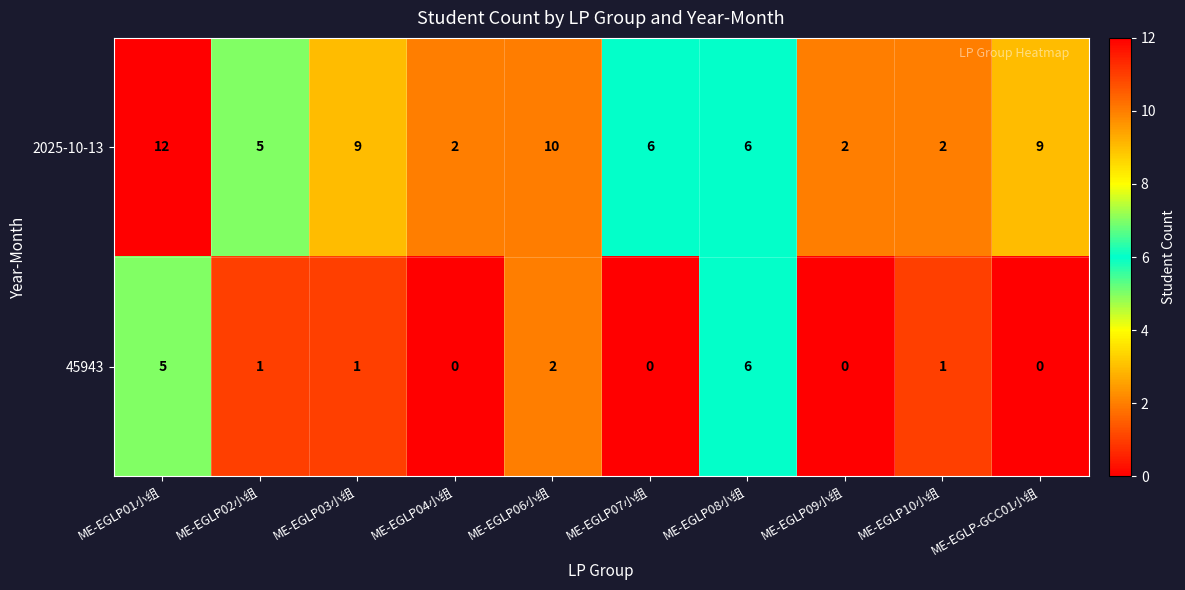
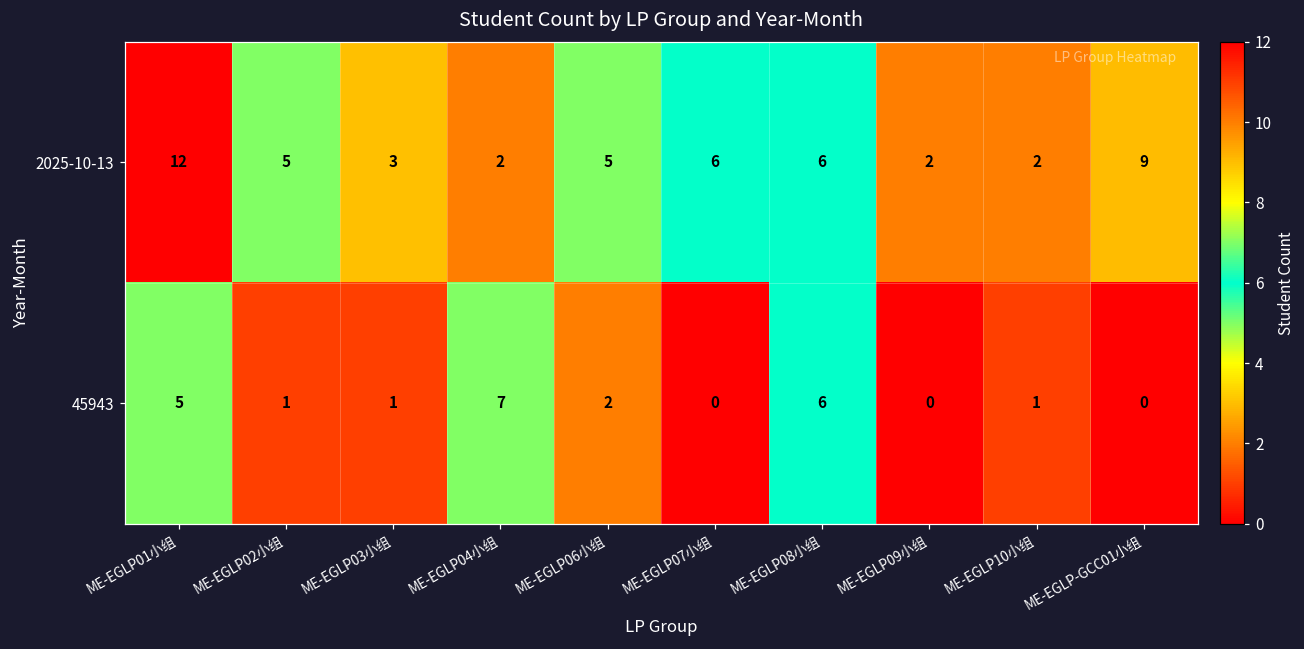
2025-10-13, ME-EGLP03小组: 9 -> 3
2025-10-13, ME-EGLP06小组: 10 -> 5
45943, ME-EGLP04小组: 0 -> 7
